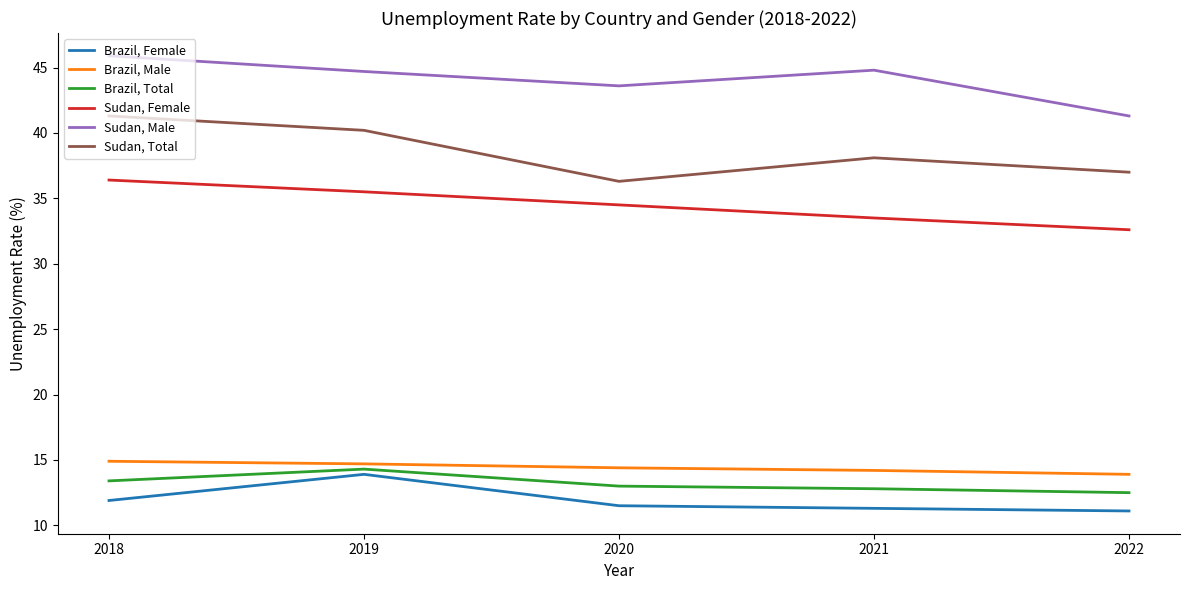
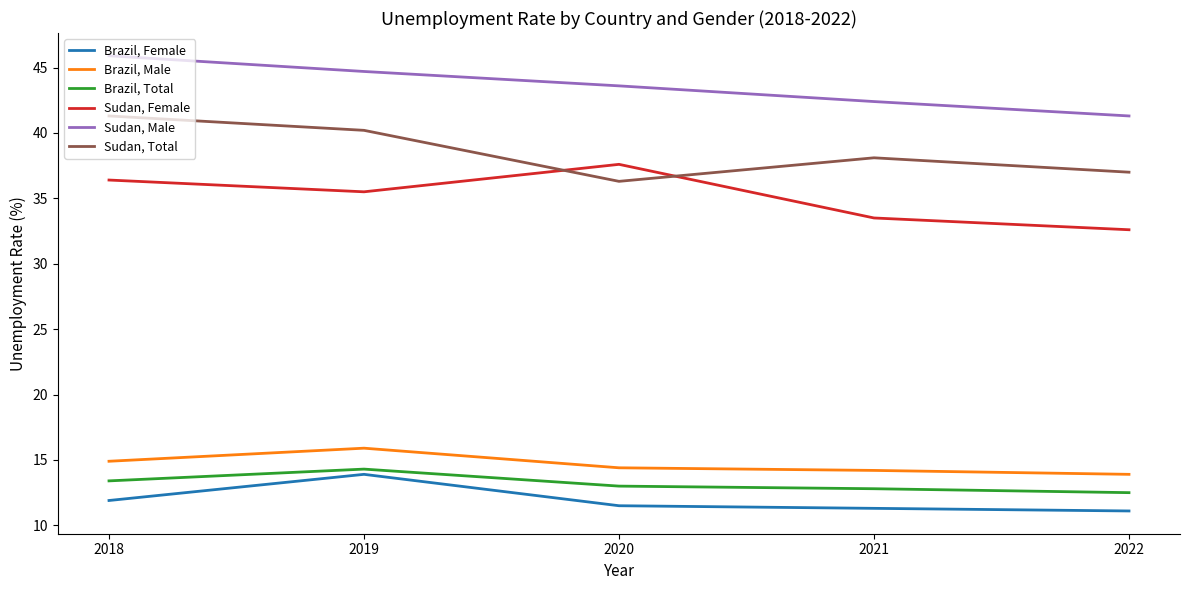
Brazil, Male, 2019: 14.7 -> 15.9
Sudan, Female, 2020: 34.5 -> 37.6
Sudan, Male, 2021: 44.8 -> 42.4
